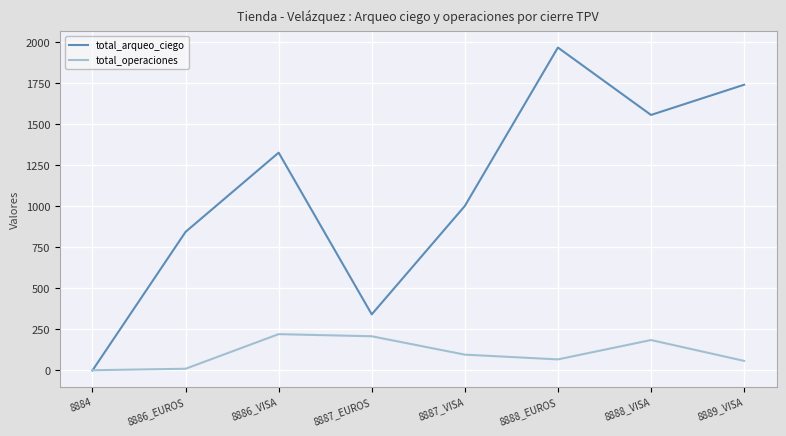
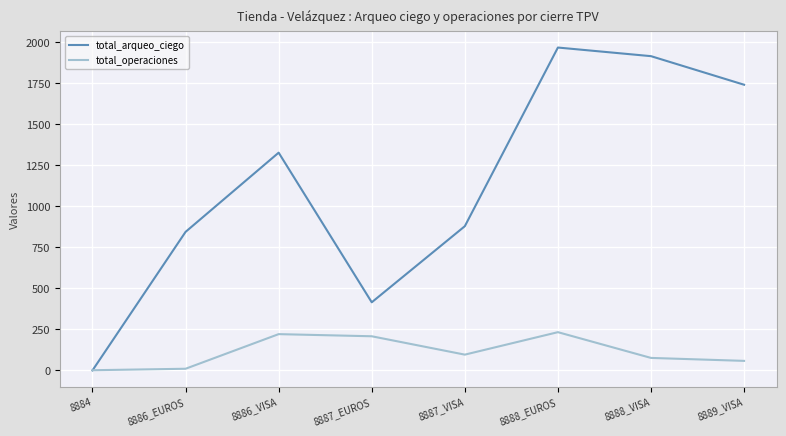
total_arqueo_ciego, 8887_EUROS: 340 -> 420
total_arqueo_ciego, 8887_VISA: 1000 -> 880
total_operaciones, 8888_EUROS: 70 -> 230
total_arqueo_ciego, 8888_VISA: 1560 -> 1920
total_operaciones, 8888_VISA: 190 -> 80
